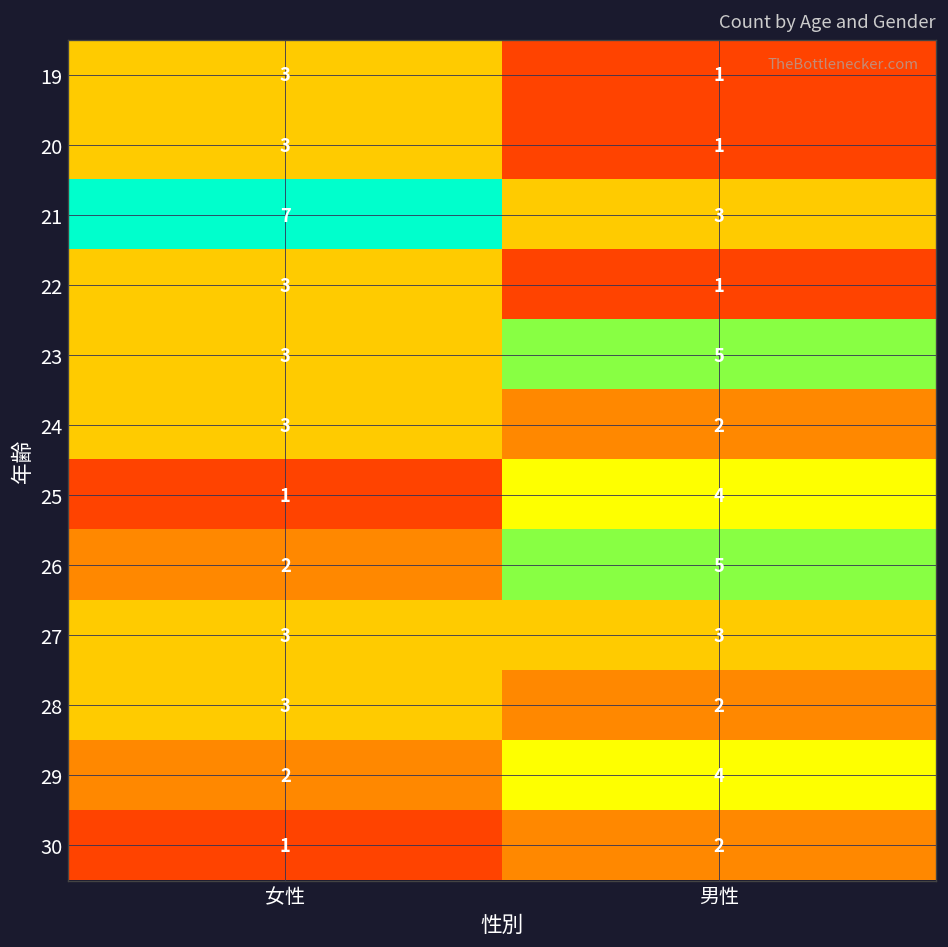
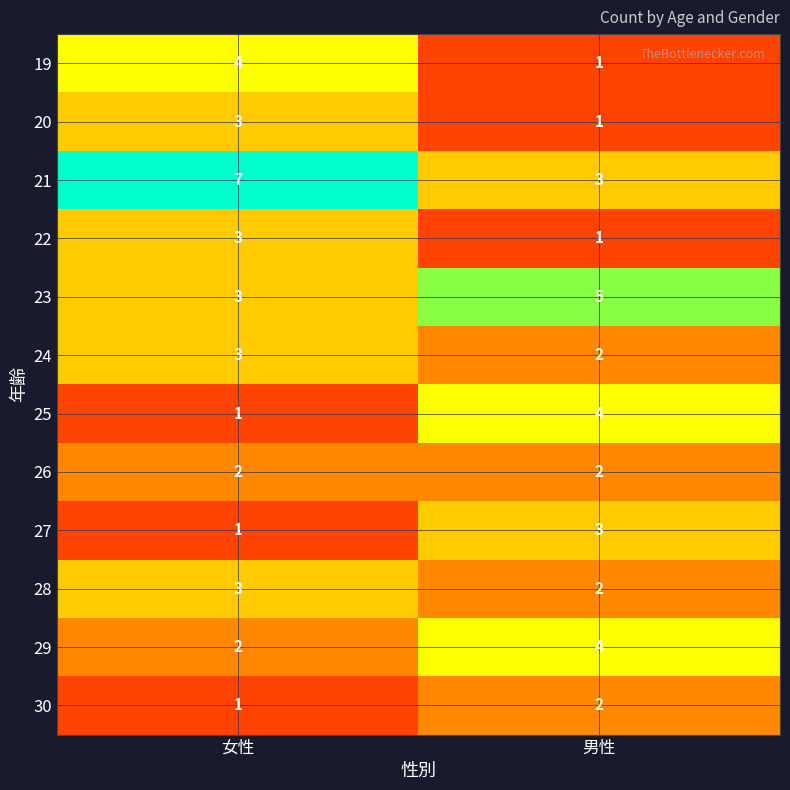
19, 女性: 3 -> 4
26, 男性: 5 -> 2
27, 女性: 3 -> 1
